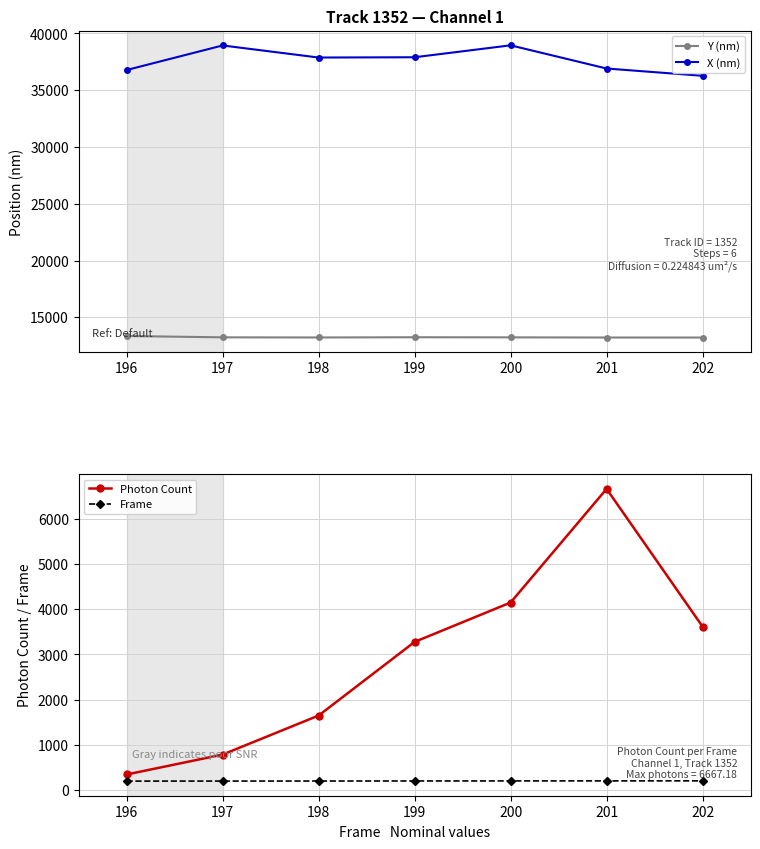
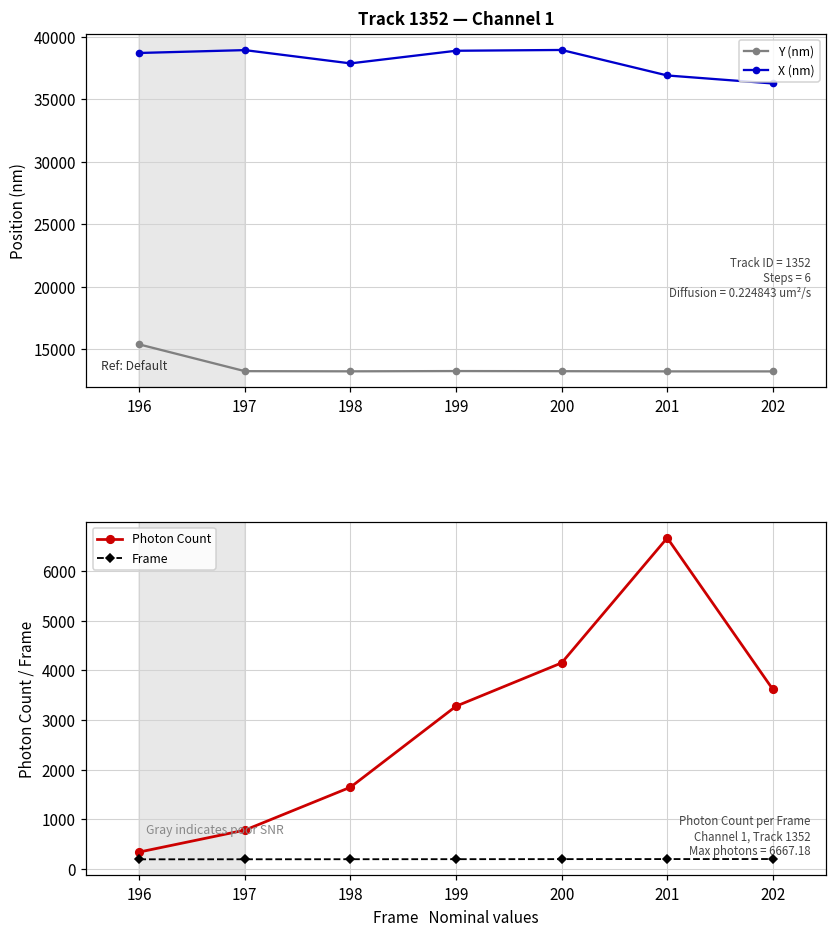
Track 1352 — Channel 1, Y (nm), 196: 13400 -> 15400
Track 1352 — Channel 1, X (nm), 196: 36800 -> 38700
Track 1352 — Channel 1, X (nm), 199: 37900 -> 38900
